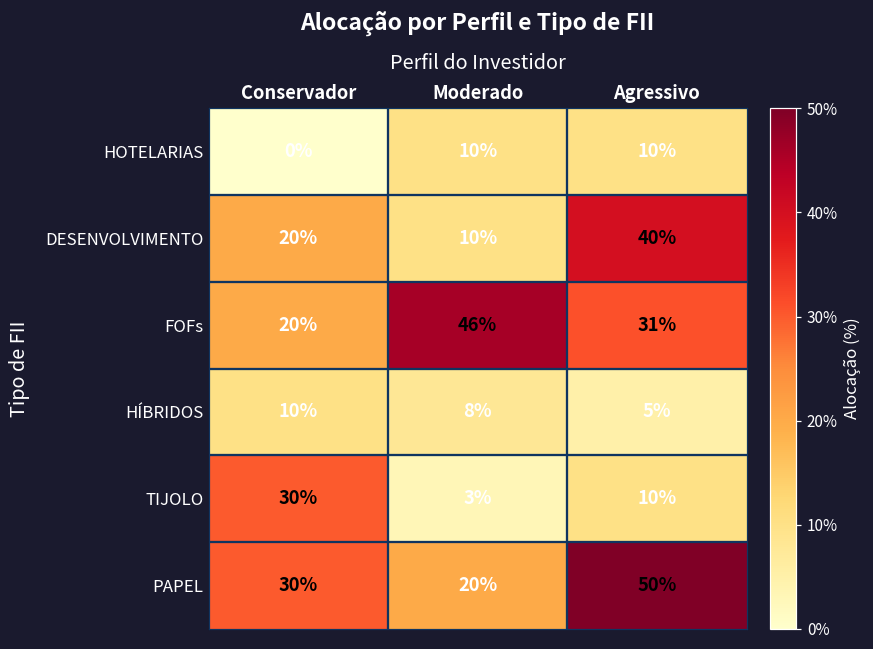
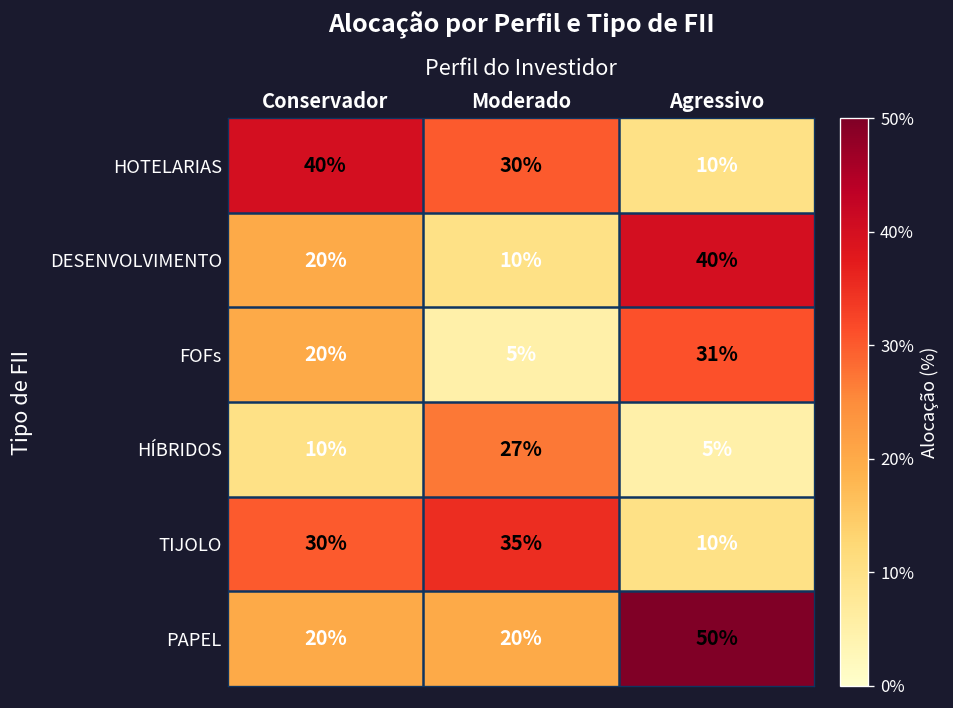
HOTELARIAS, Conservador: 0% -> 40%
HOTELARIAS, Moderado: 10% -> 30%
FOFs, Moderado: 46% -> 5%
HÍBRIDOS, Moderado: 8% -> 27%
TIJOLO, Moderado: 3% -> 35%
PAPEL, Conservador: 30% -> 20%
